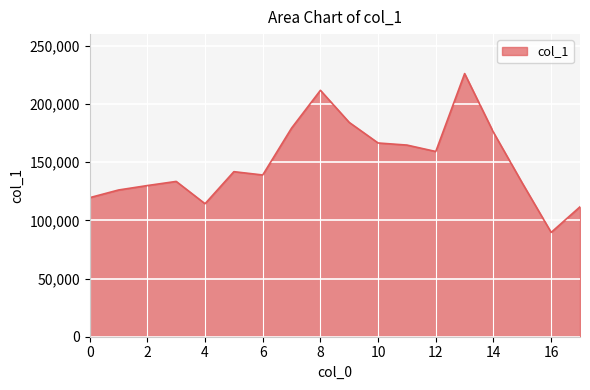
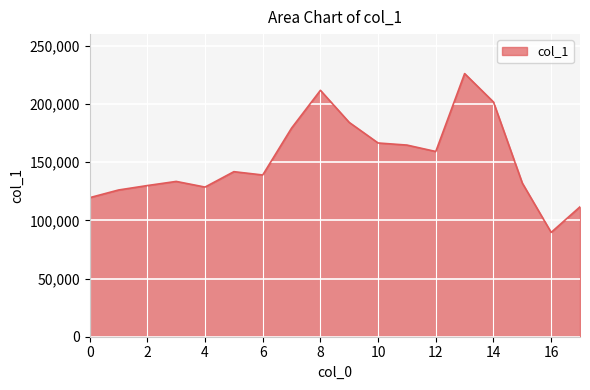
4: 114,000 -> 129,000
14: 176,000 -> 202,000
